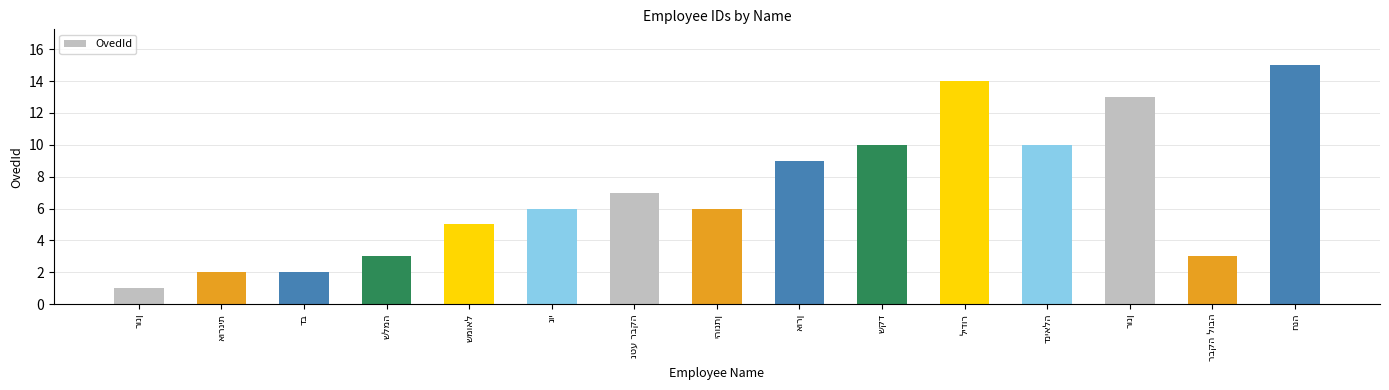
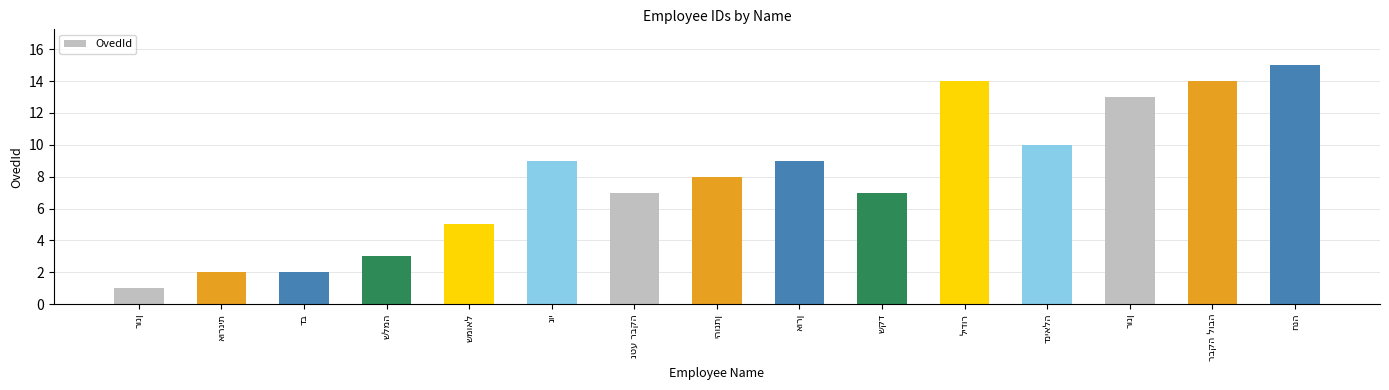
נוי: 6 -> 9
יהונתן: 6 -> 8
שקד: 10 -> 7
רבקה לובה: 3 -> 14
